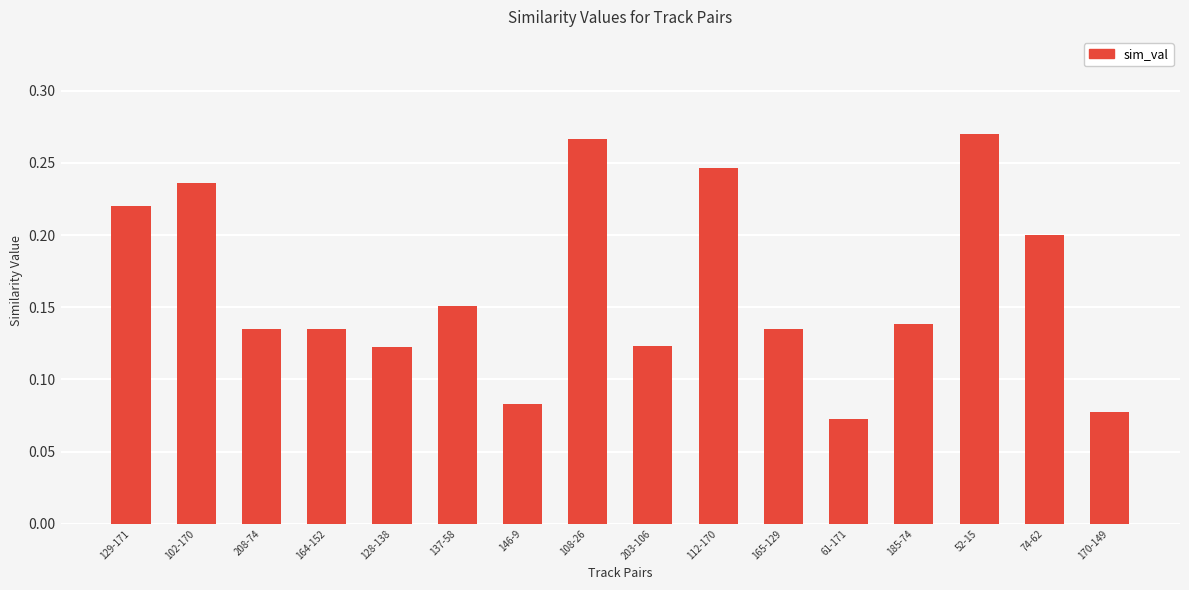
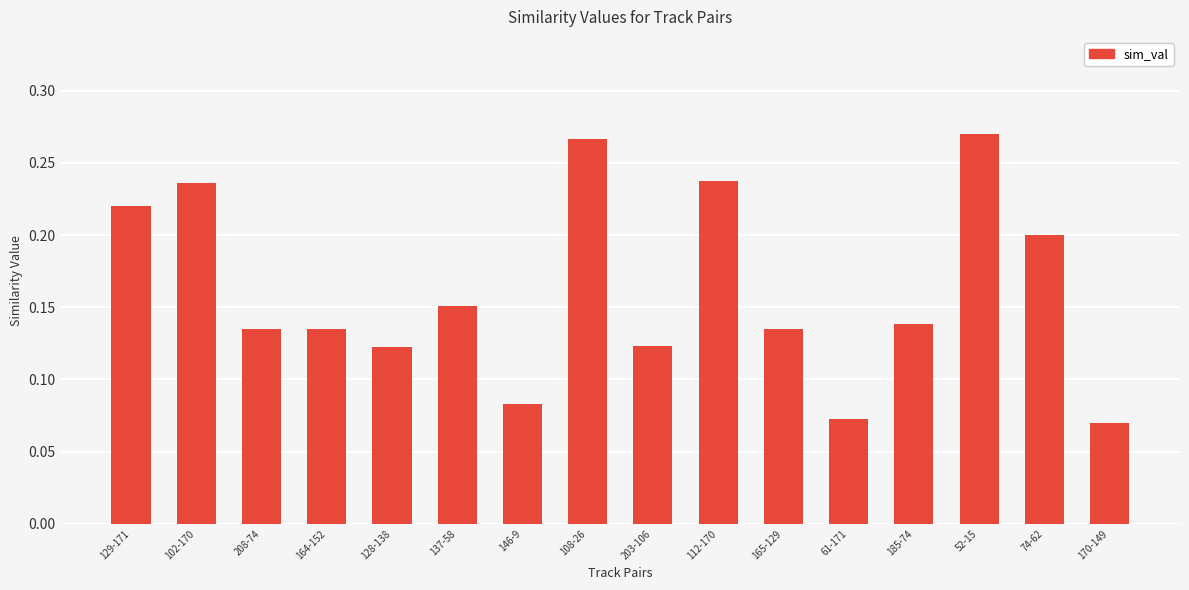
112-170: 0.246 -> 0.238
170-149: 0.077 -> 0.070
